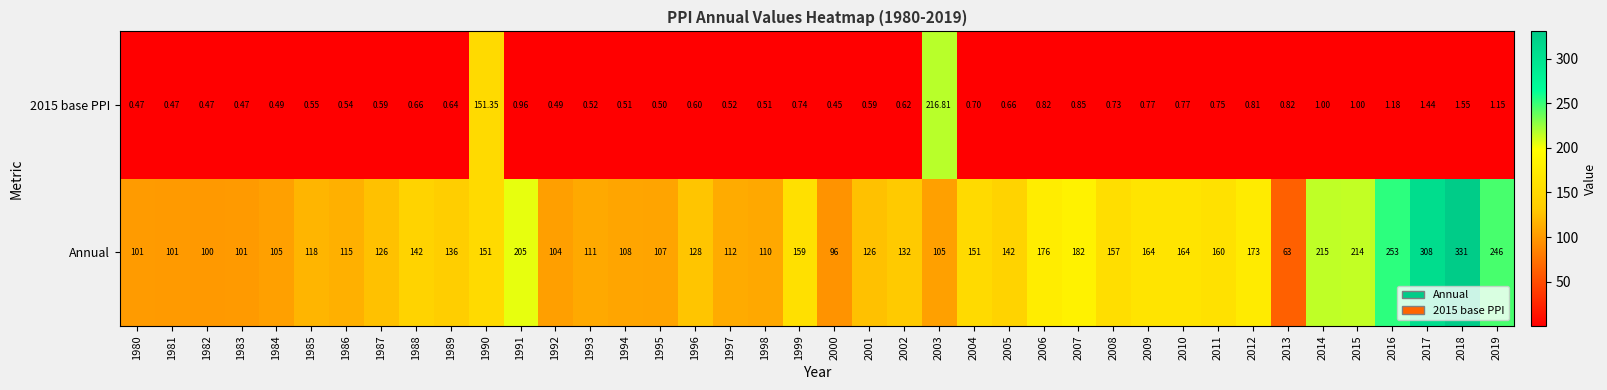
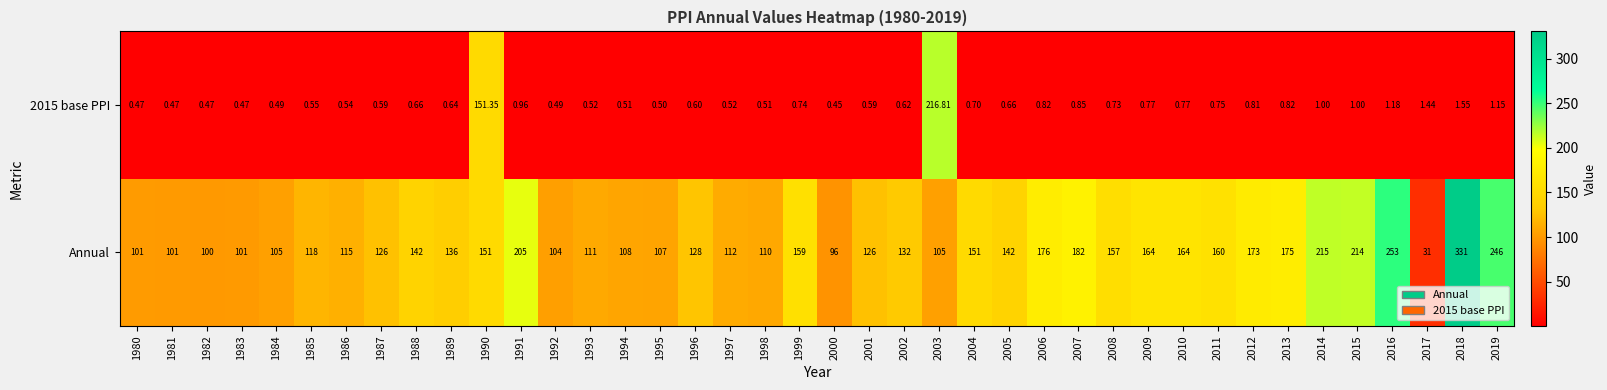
Annual, 2013: 63 -> 175
Annual, 2017: 308 -> 31
